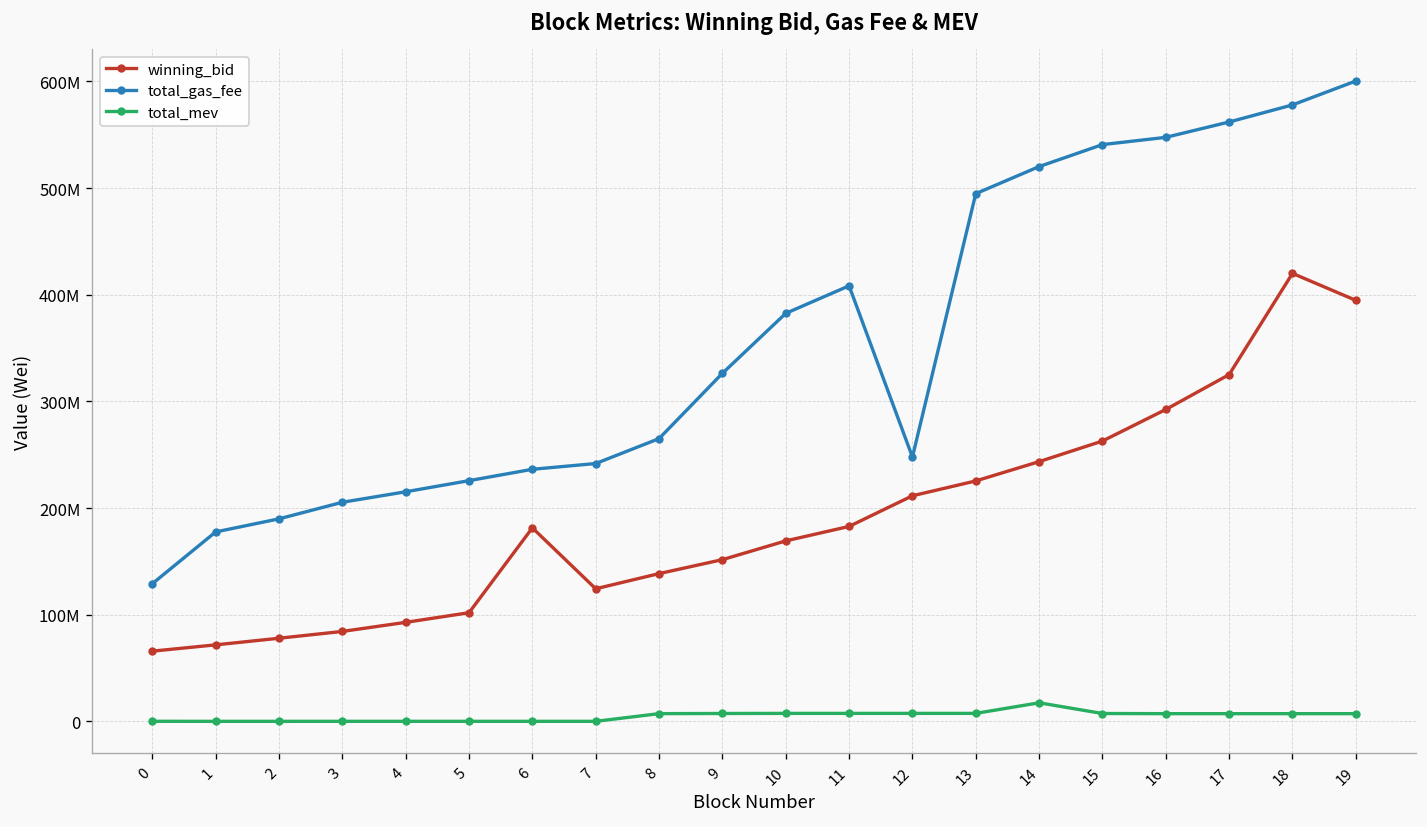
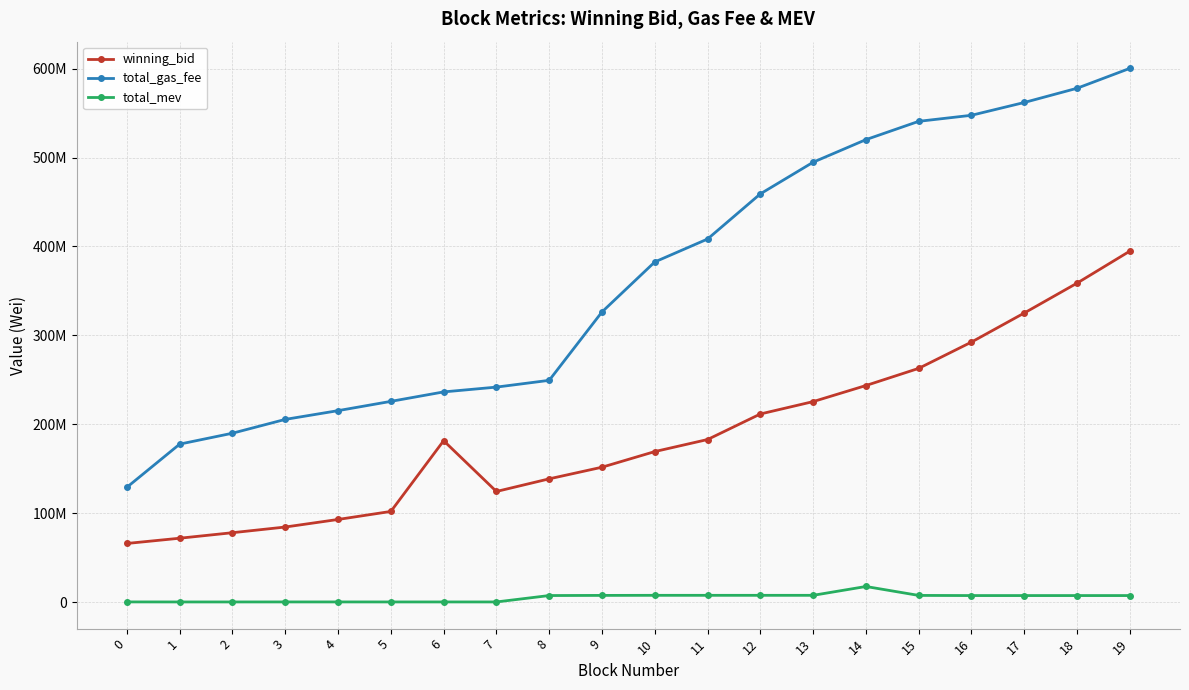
total_gas_fee, 8: 270000000 -> 250000000
total_gas_fee, 12: 250000000 -> 460000000
winning_bid, 18: 420000000 -> 360000000
